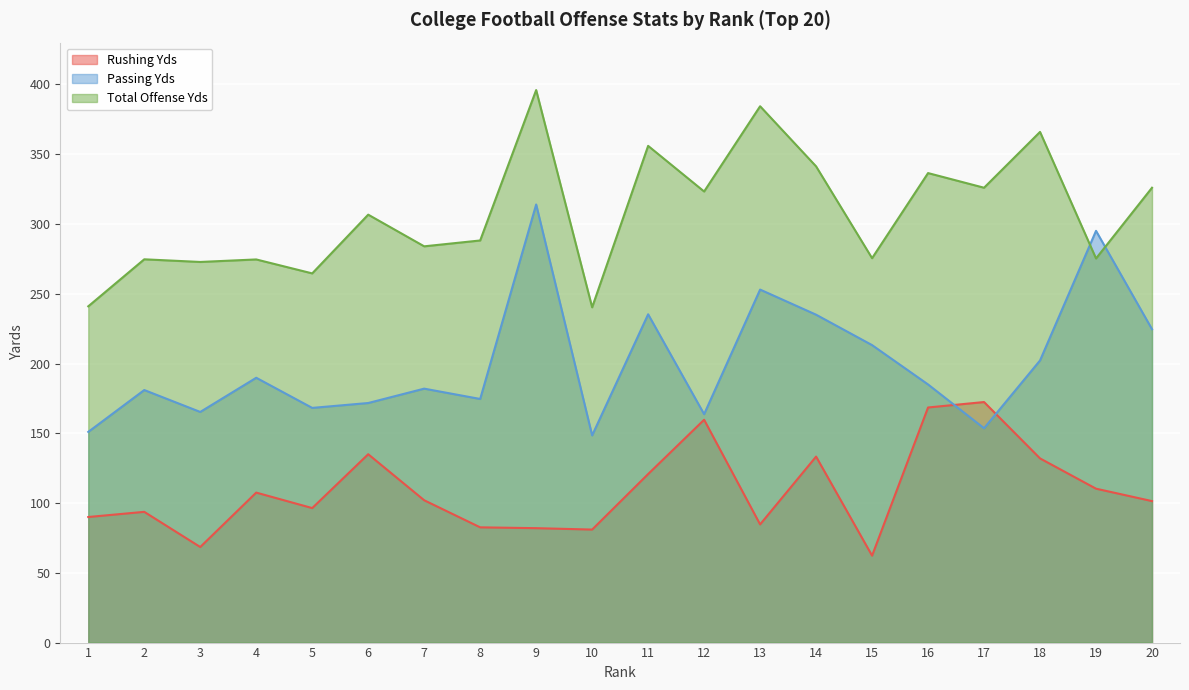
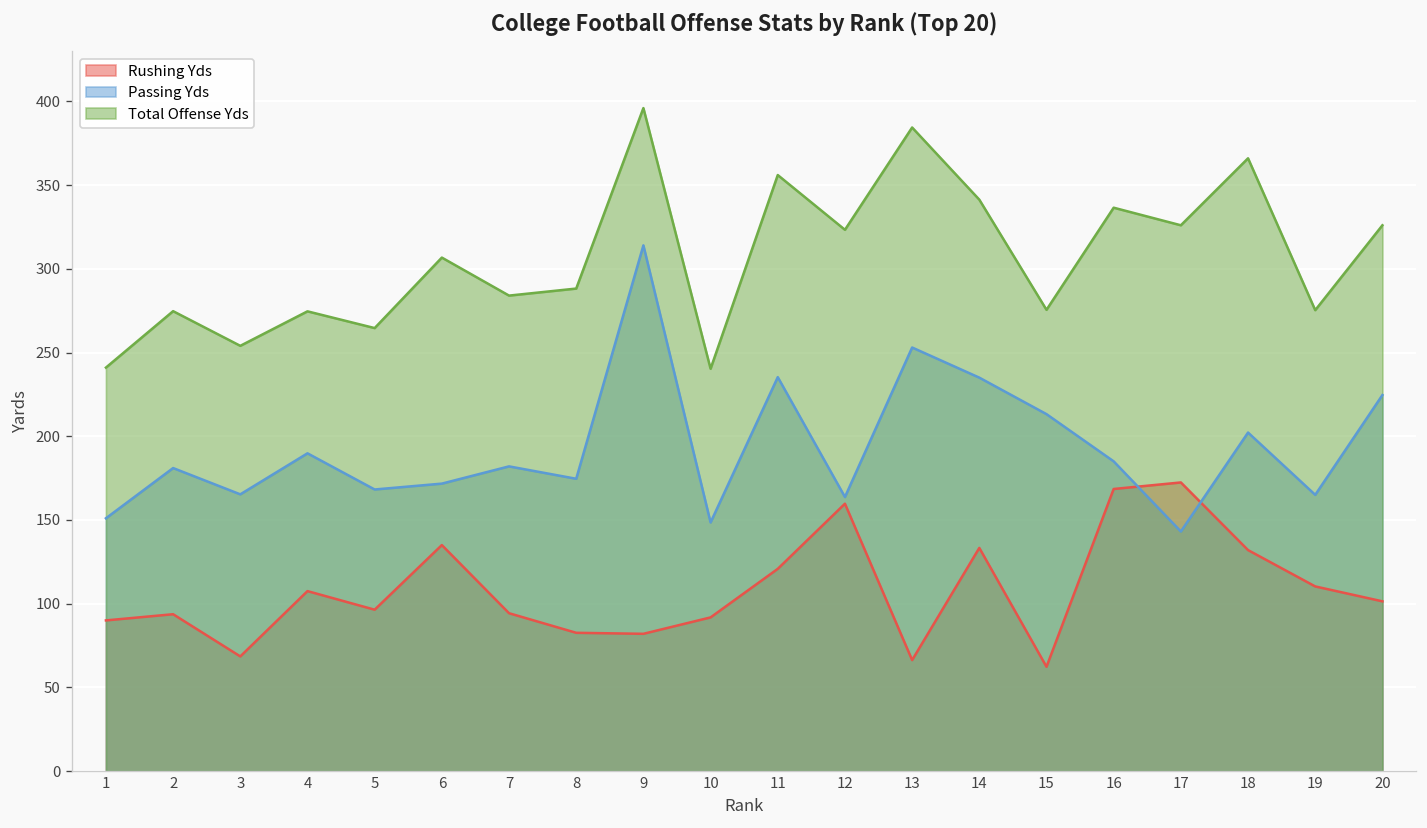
Total Offense Yds, 3: 273 -> 254
Rushing Yds, 7: 102 -> 94
Rushing Yds, 10: 81 -> 92
Rushing Yds, 13: 85 -> 66
Passing Yds, 17: 154 -> 143
Passing Yds, 19: 295 -> 165
